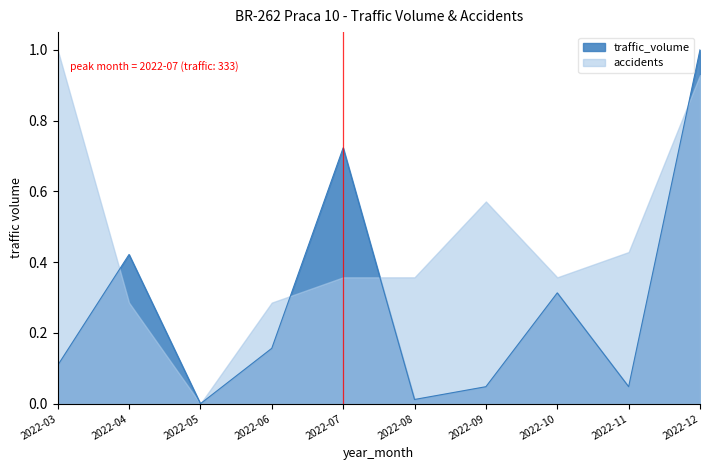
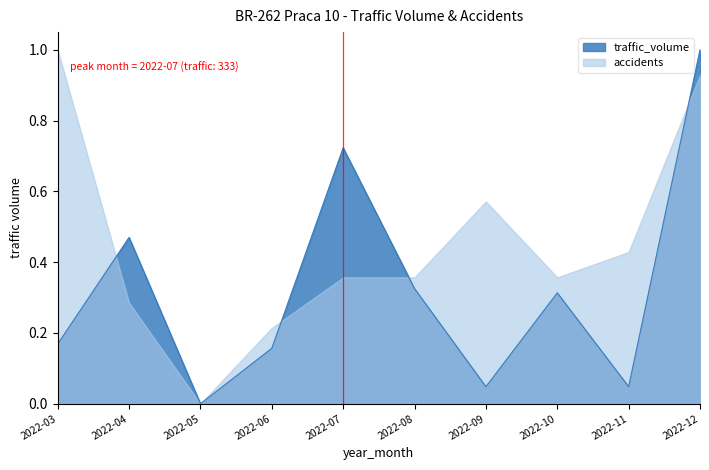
traffic_volume, 2022-03: 0.11 -> 0.17
traffic_volume, 2022-04: 0.42 -> 0.47
accidents, 2022-06: 0.29 -> 0.21
traffic_volume, 2022-08: 0.01 -> 0.33
